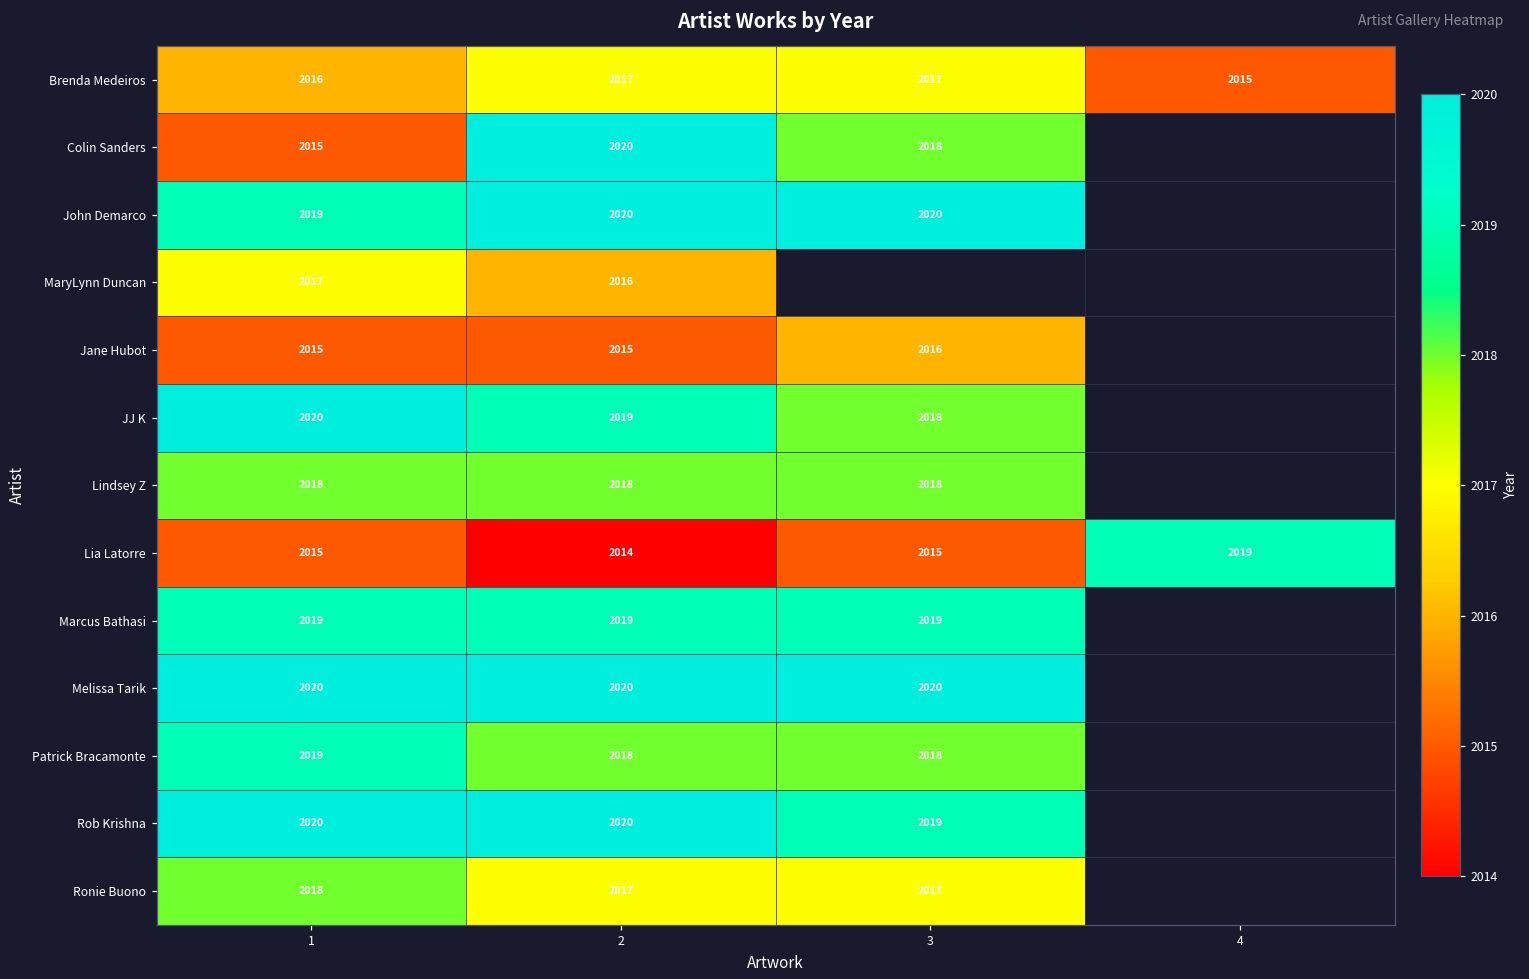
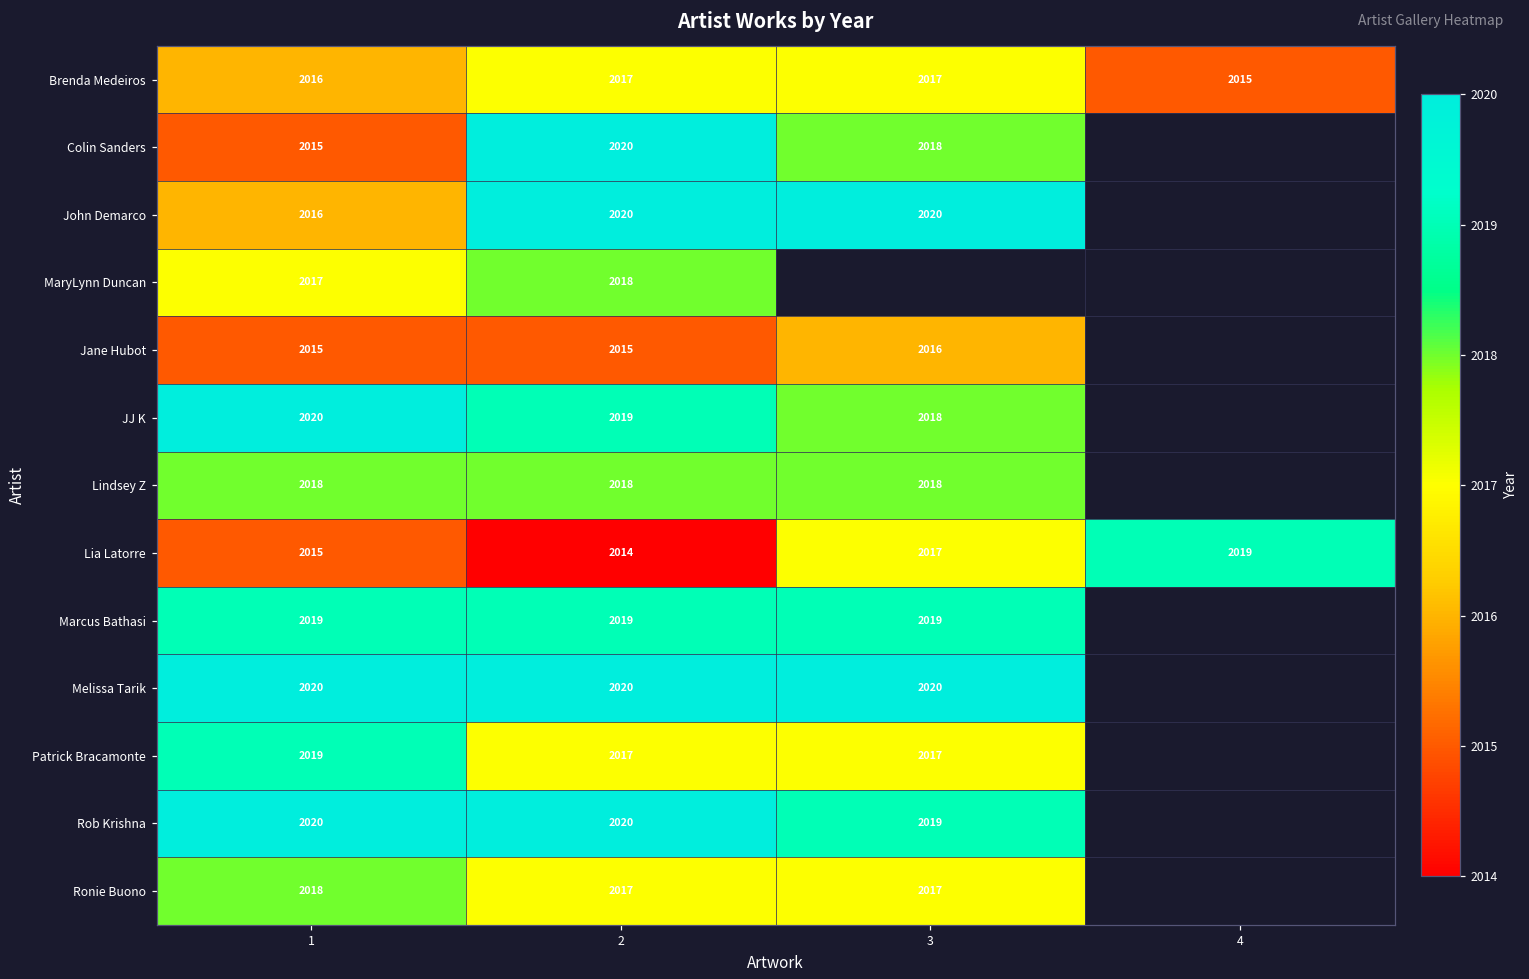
John Demarco, 1: 2019 -> 2016
MaryLynn Duncan, 2: 2016 -> 2018
Lia Latorre, 3: 2015 -> 2017
Patrick Bracamonte, 2: 2018 -> 2017
Patrick Bracamonte, 3: 2018 -> 2017
